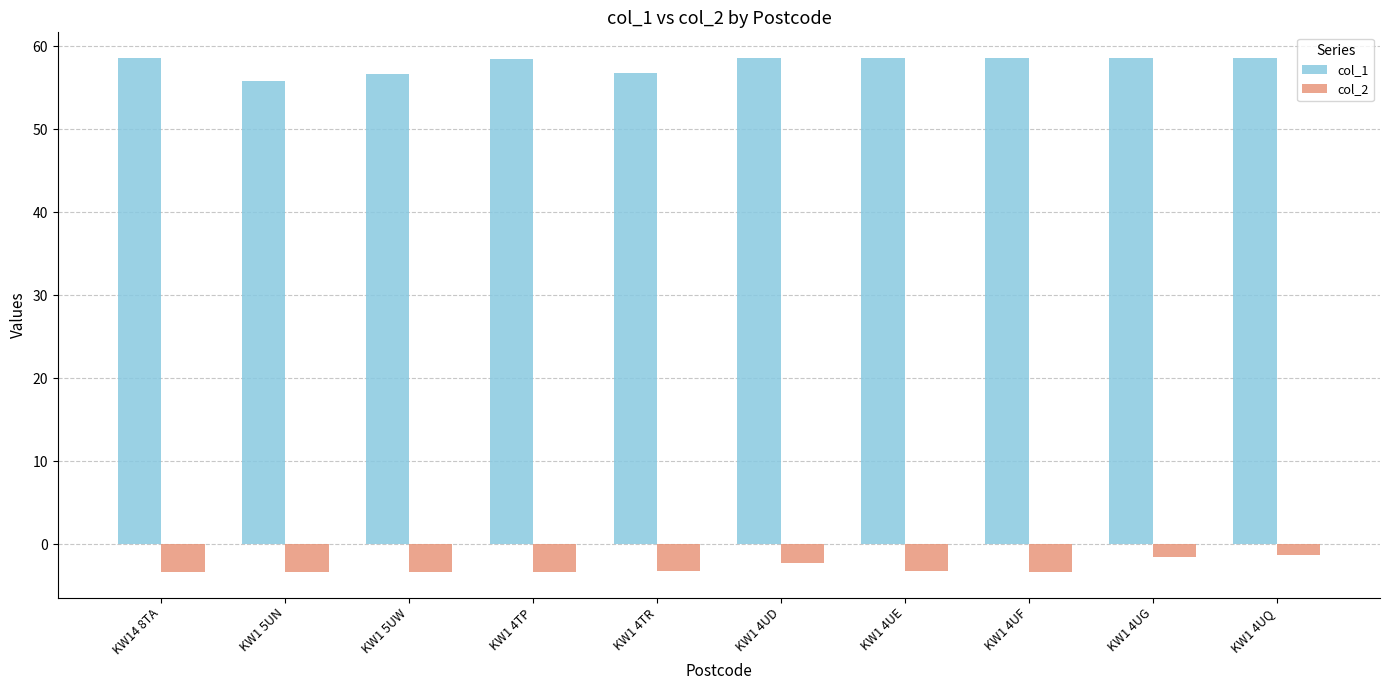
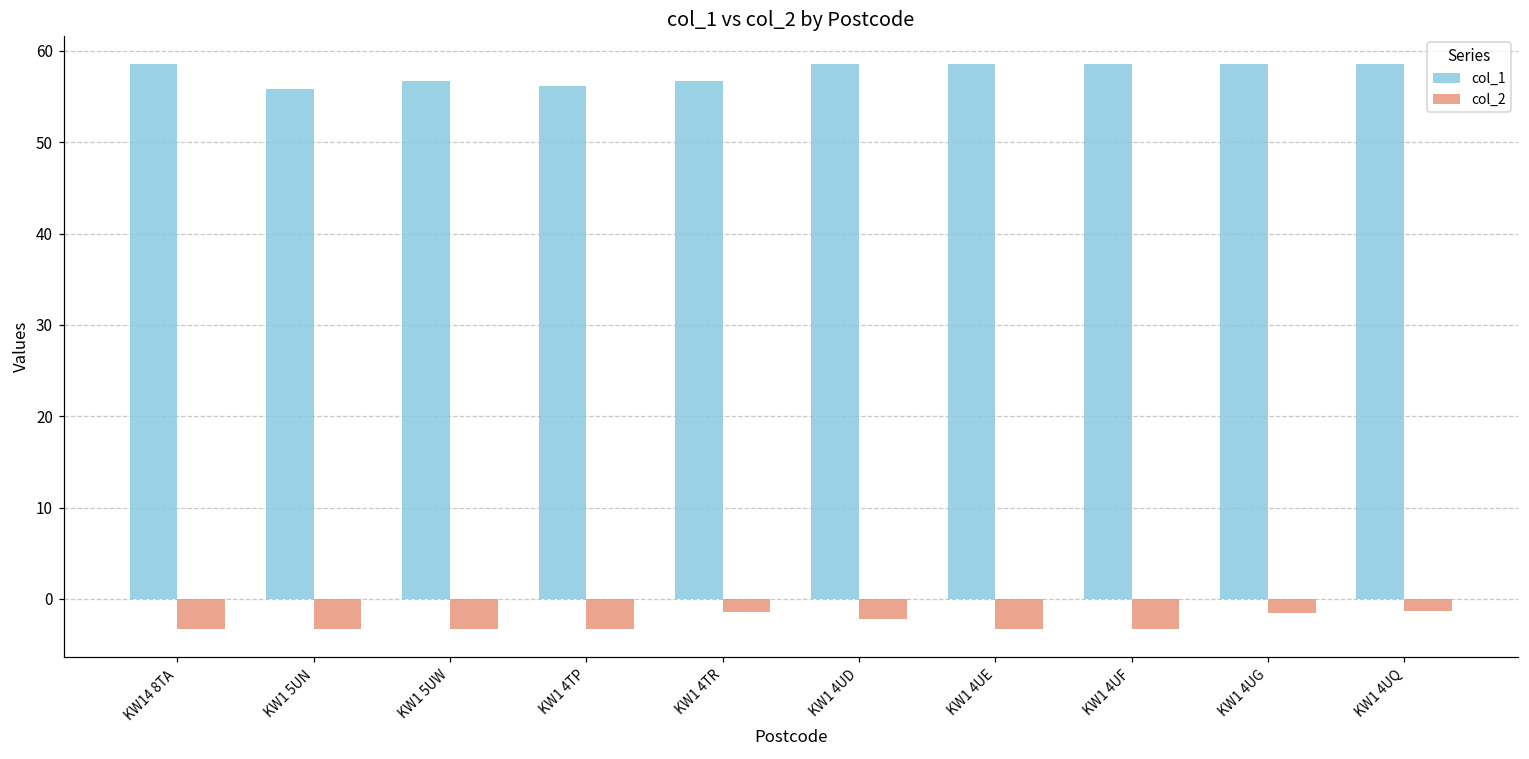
col_1, KW1 4TP: 59 -> 56
col_2, KW1 4TR: -3 -> -1
